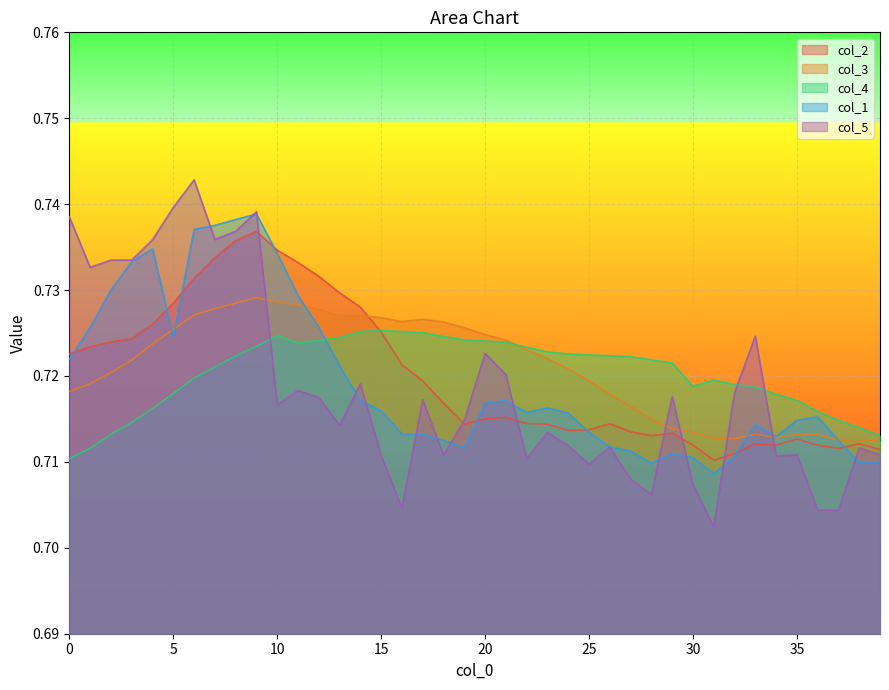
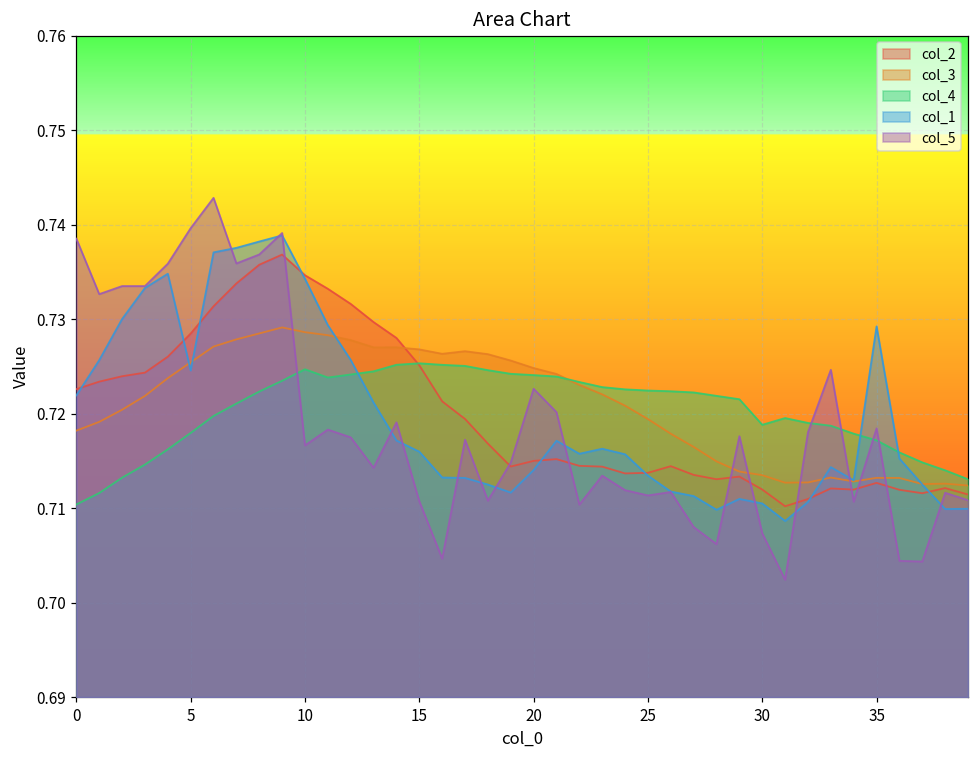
col_1, 20: 0.717 -> 0.714
col_5, 25: 0.710 -> 0.711
col_1, 35: 0.715 -> 0.729
col_5, 35: 0.711 -> 0.718
